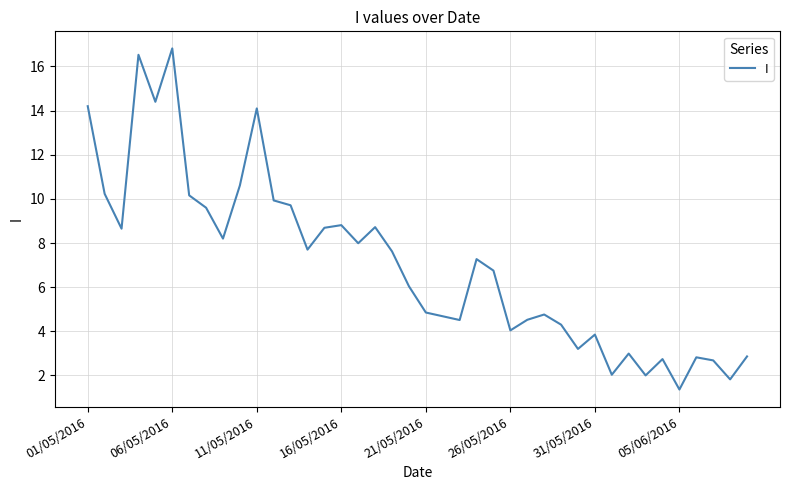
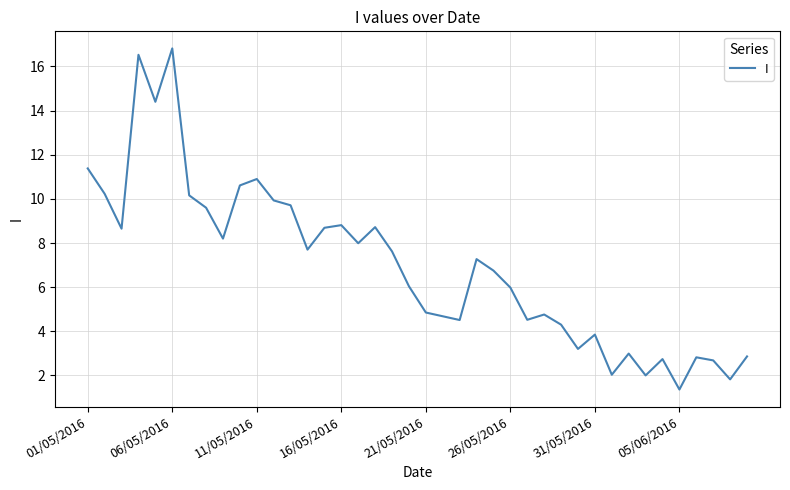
01/05/2016: 14.2 -> 11.4
11/05/2016: 14.1 -> 10.9
26/05/2016: 4.0 -> 6.0
